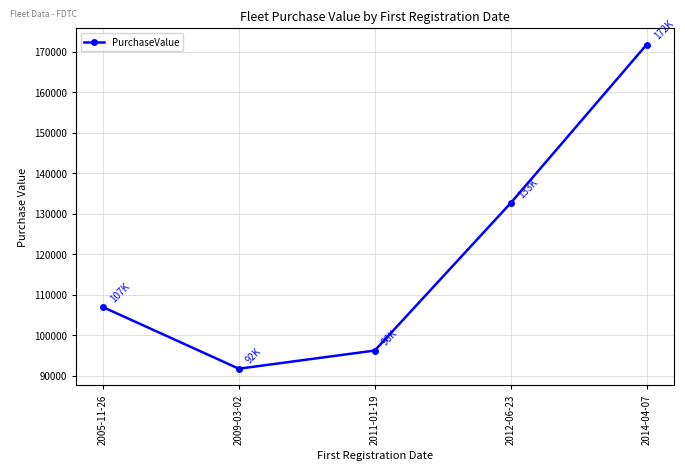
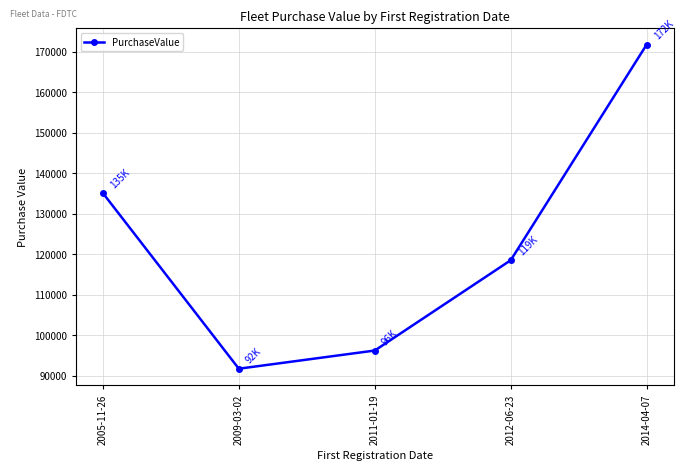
2005-11-26: 107K -> 135K
2012-06-23: 133K -> 119K
